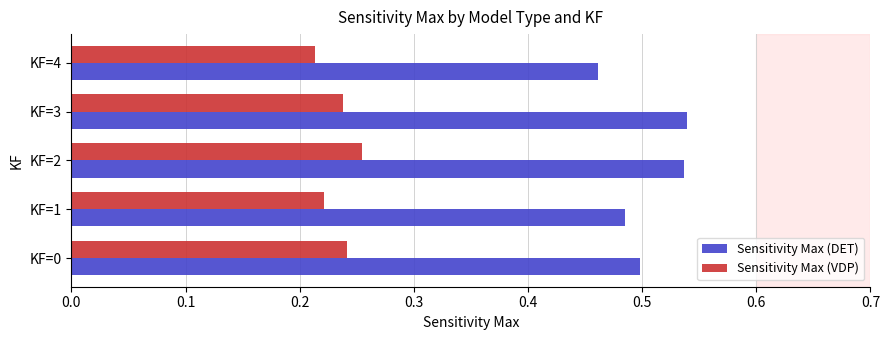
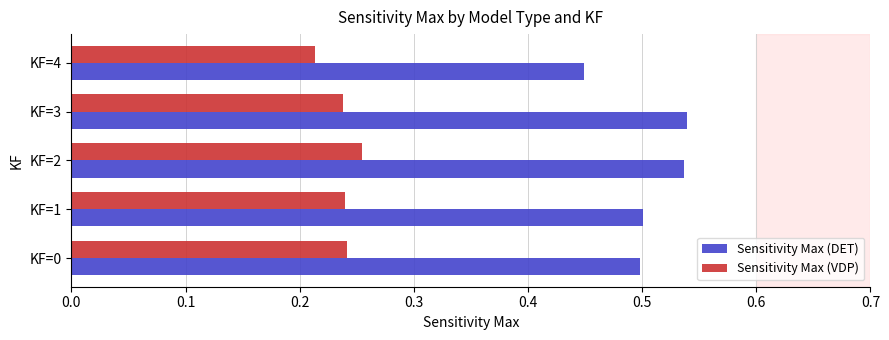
Sensitivity Max (DET), KF=4: 0.461 -> 0.449
Sensitivity Max (VDP), KF=1: 0.221 -> 0.240
Sensitivity Max (DET), KF=1: 0.485 -> 0.501
